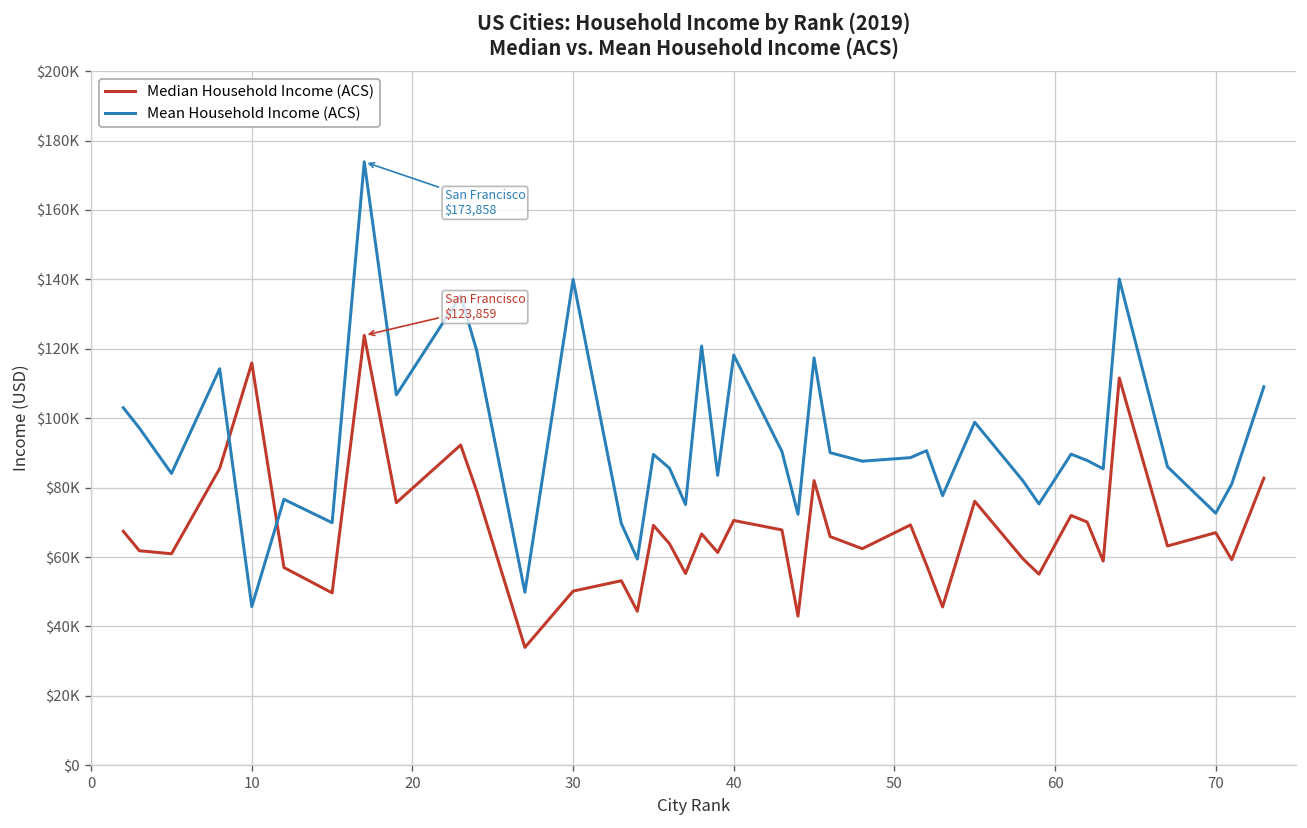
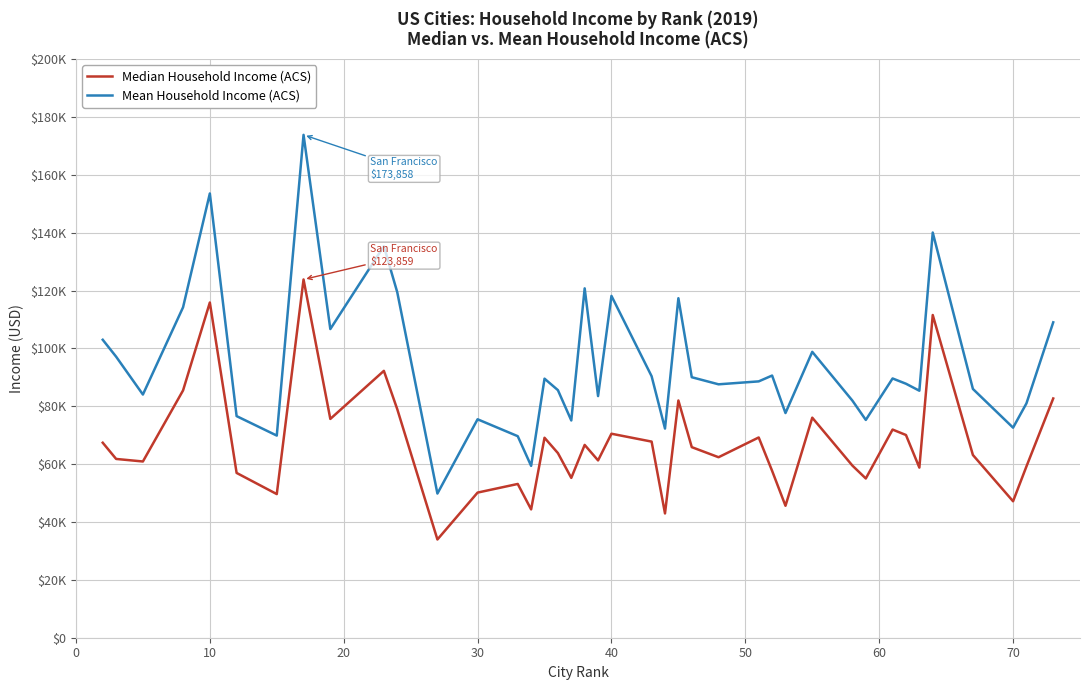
Mean Household Income (ACS), 10: $46000 -> $154000
Mean Household Income (ACS), 30: $140000 -> $76000
Median Household Income (ACS), 70: $67000 -> $47000
